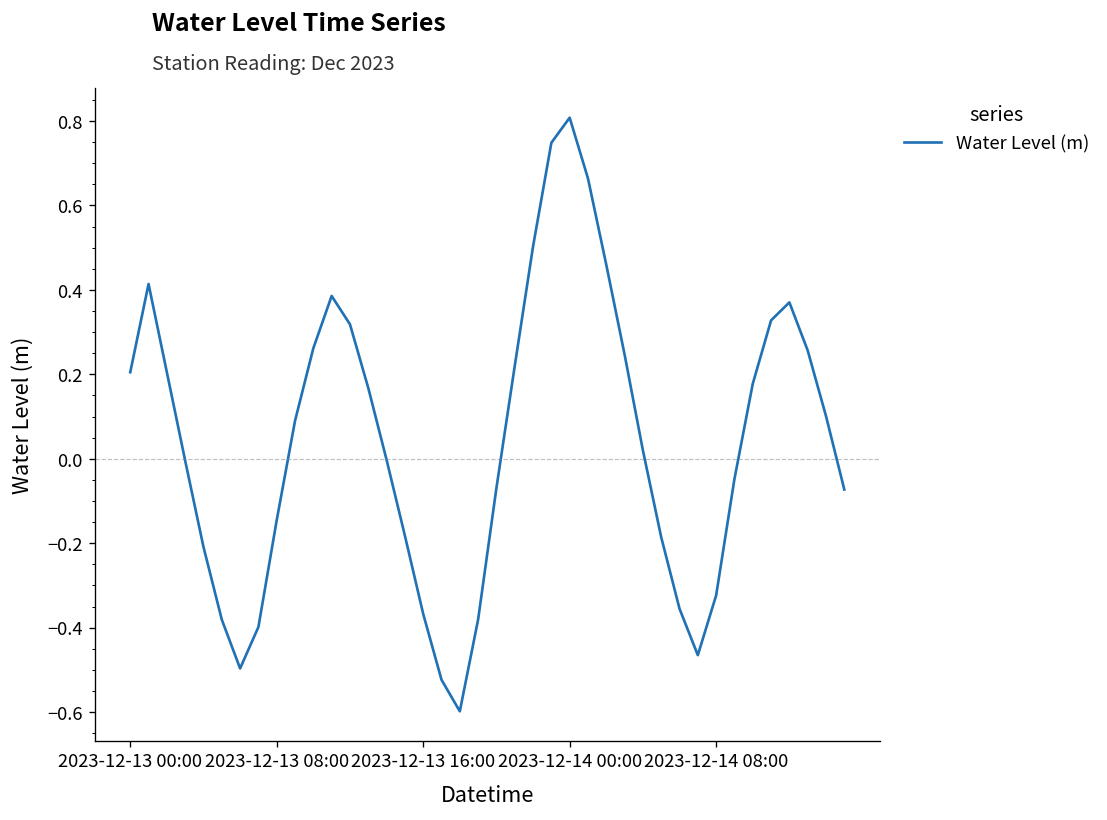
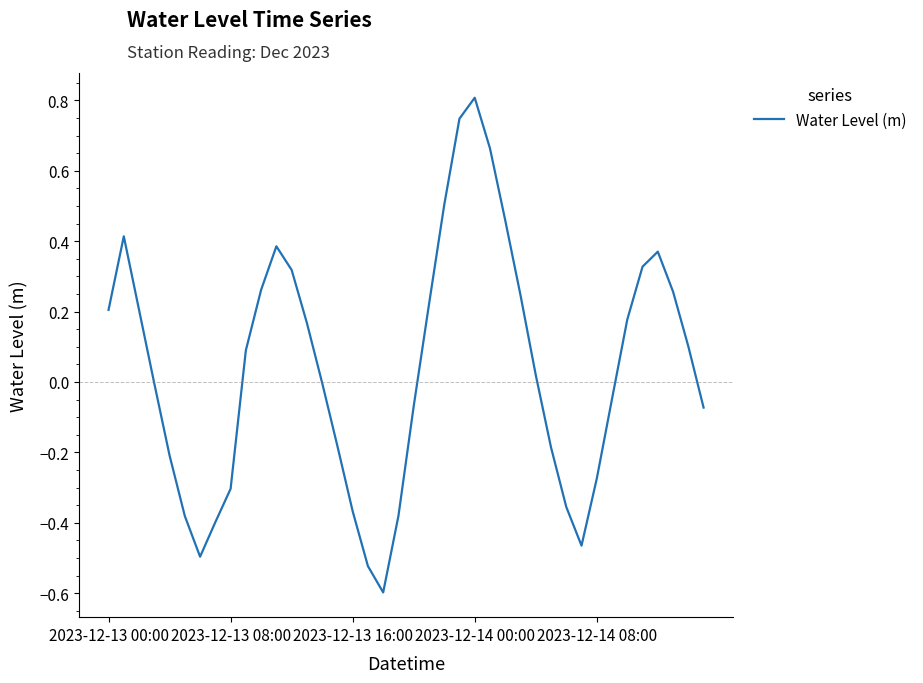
2023-12-13 08:00: -0.15 -> -0.30
2023-12-14 08:00: -0.32 -> -0.27
